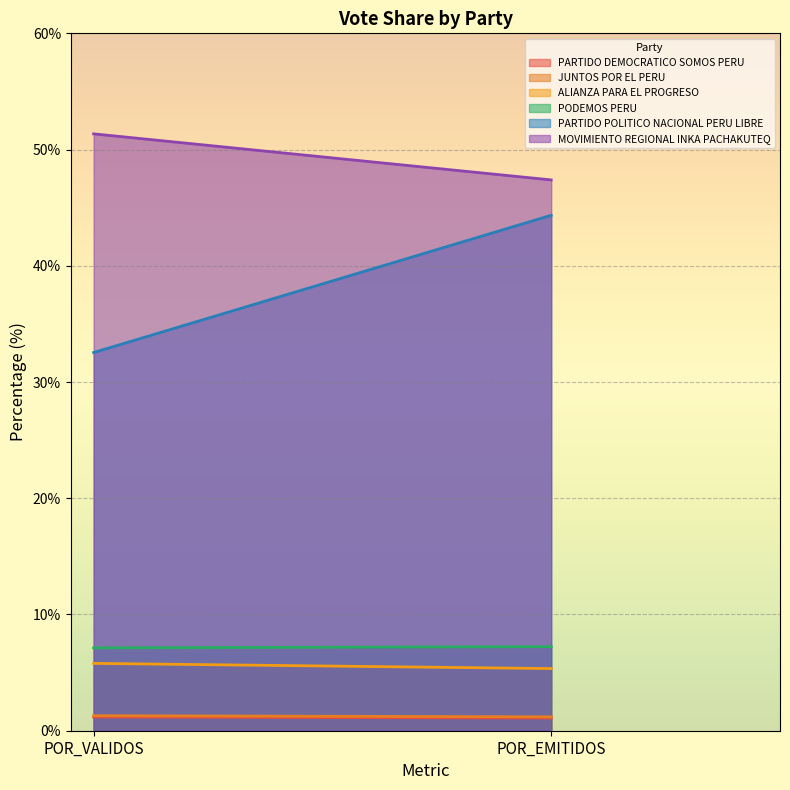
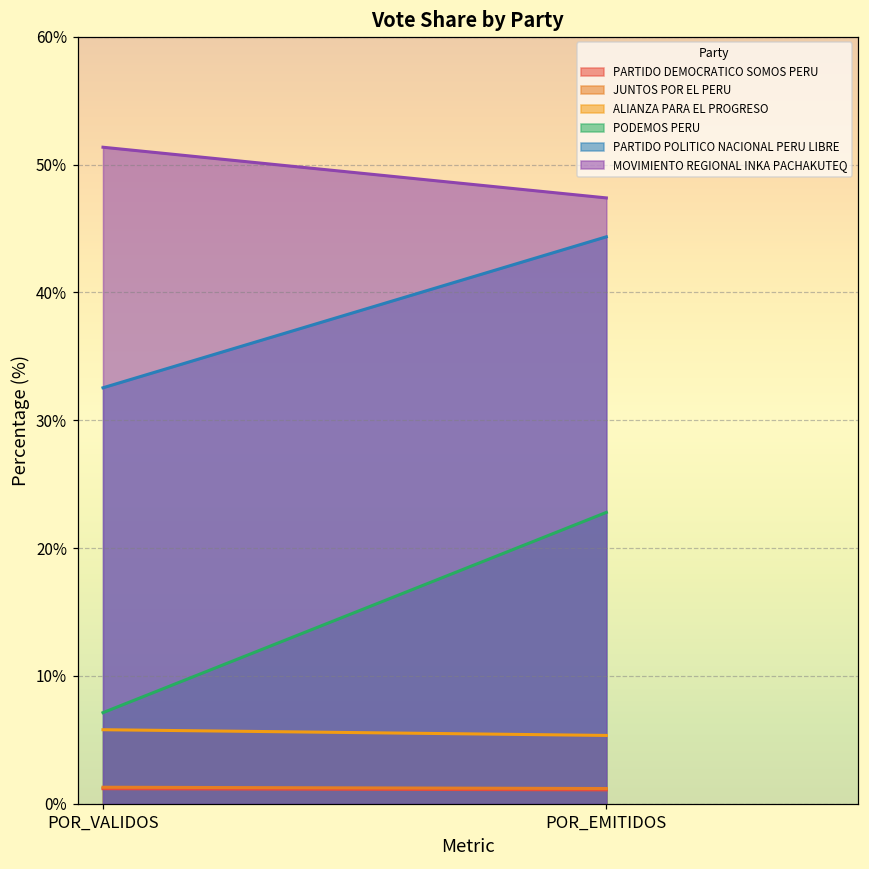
PODEMOS PERU, POR_EMITIDOS: 7.2% -> 22.8%
